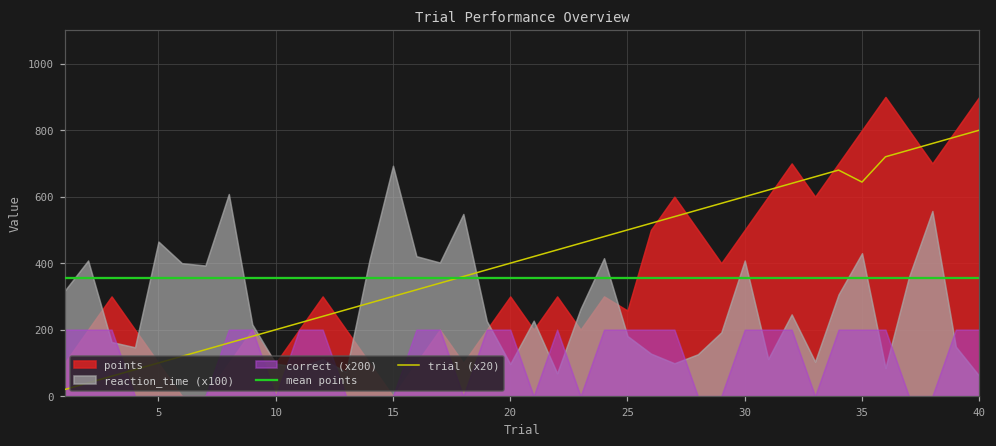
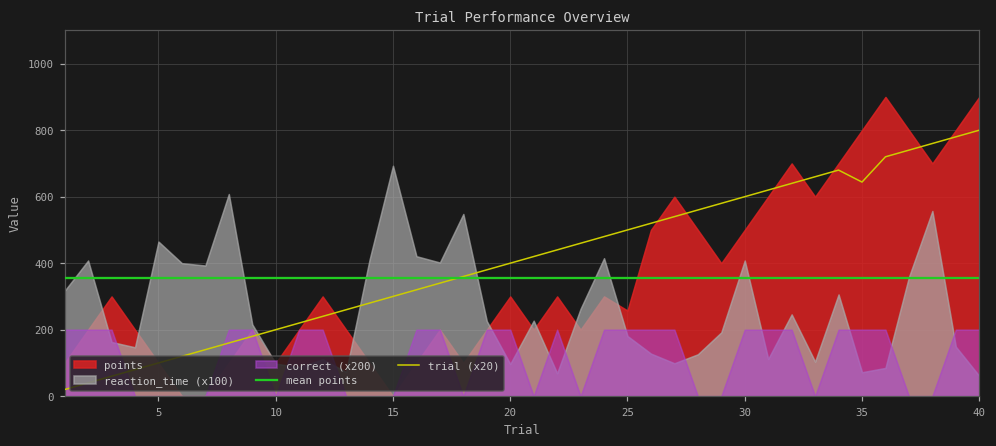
reaction_time (x100), 35: 430 -> 70
